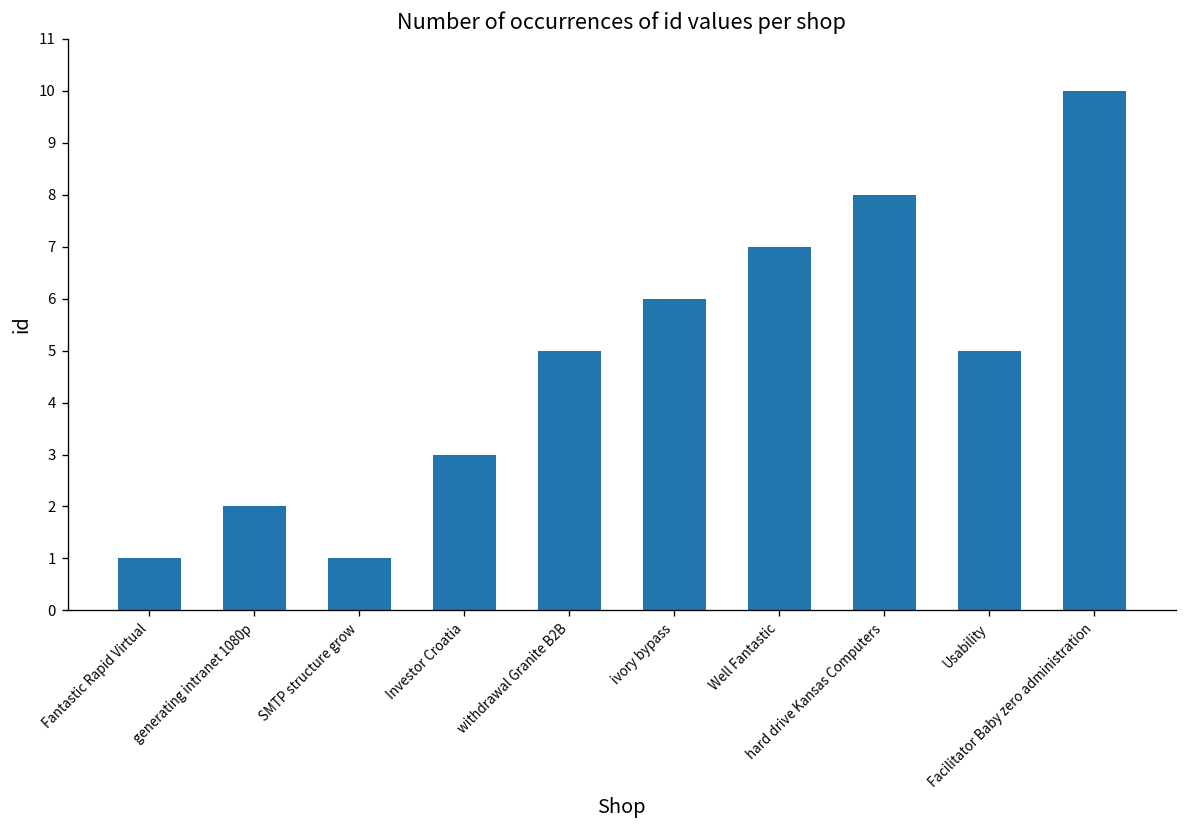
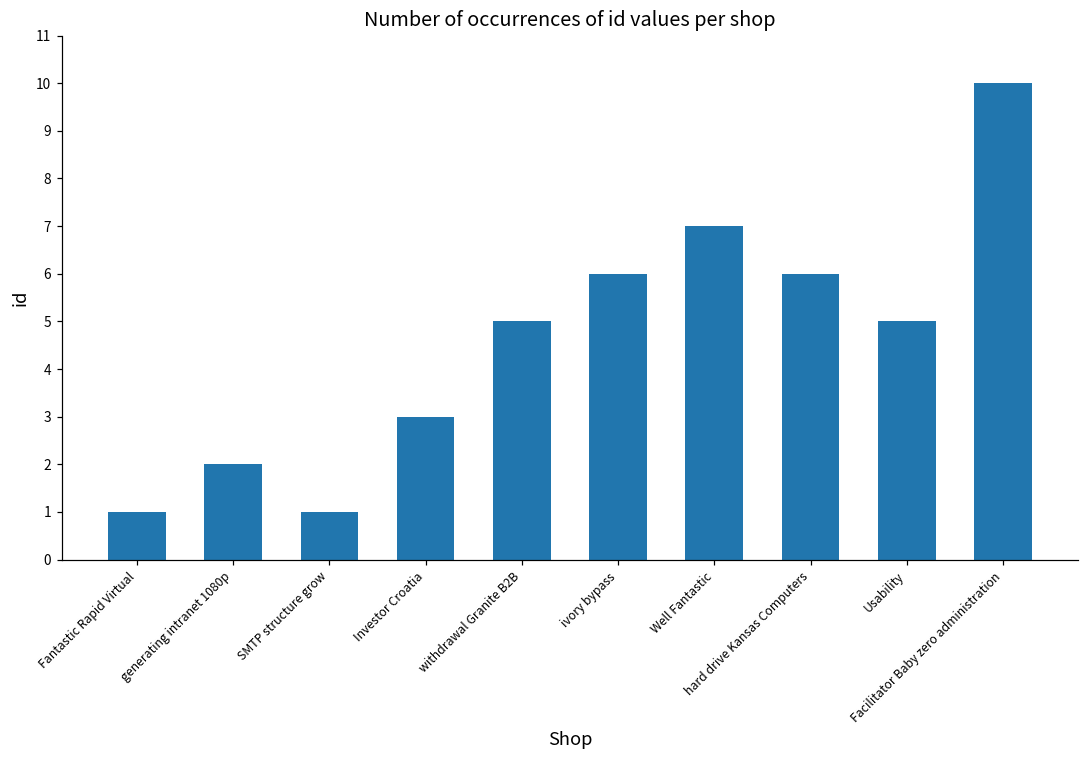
hard drive Kansas Computers: 8 -> 6
